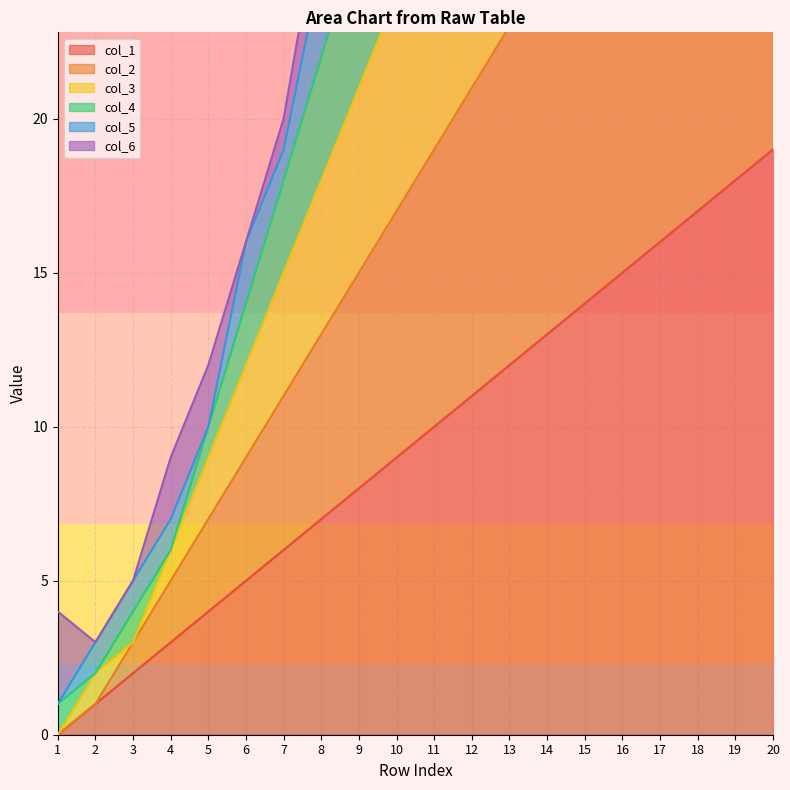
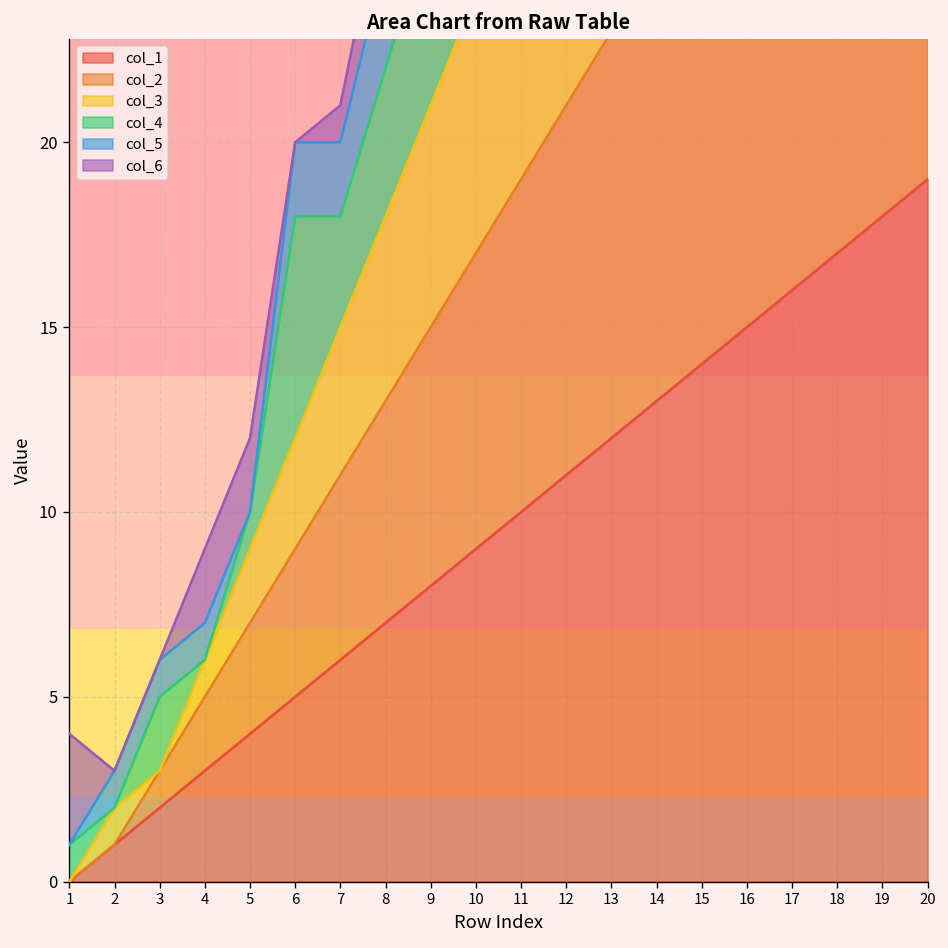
col_4, 3: 1 -> 2
col_4, 6: 2 -> 6
col_5, 7: 1 -> 2
